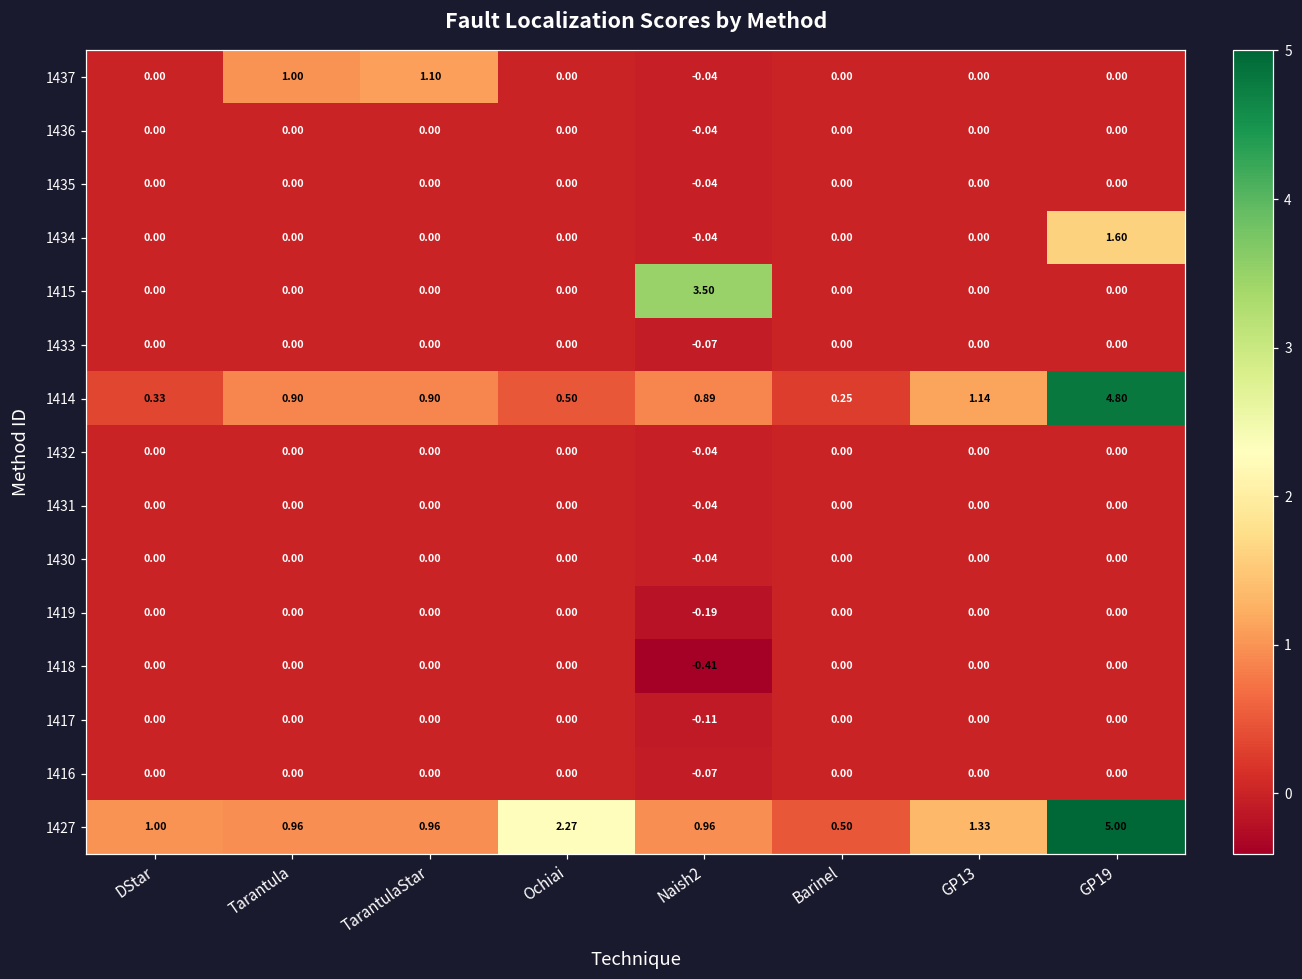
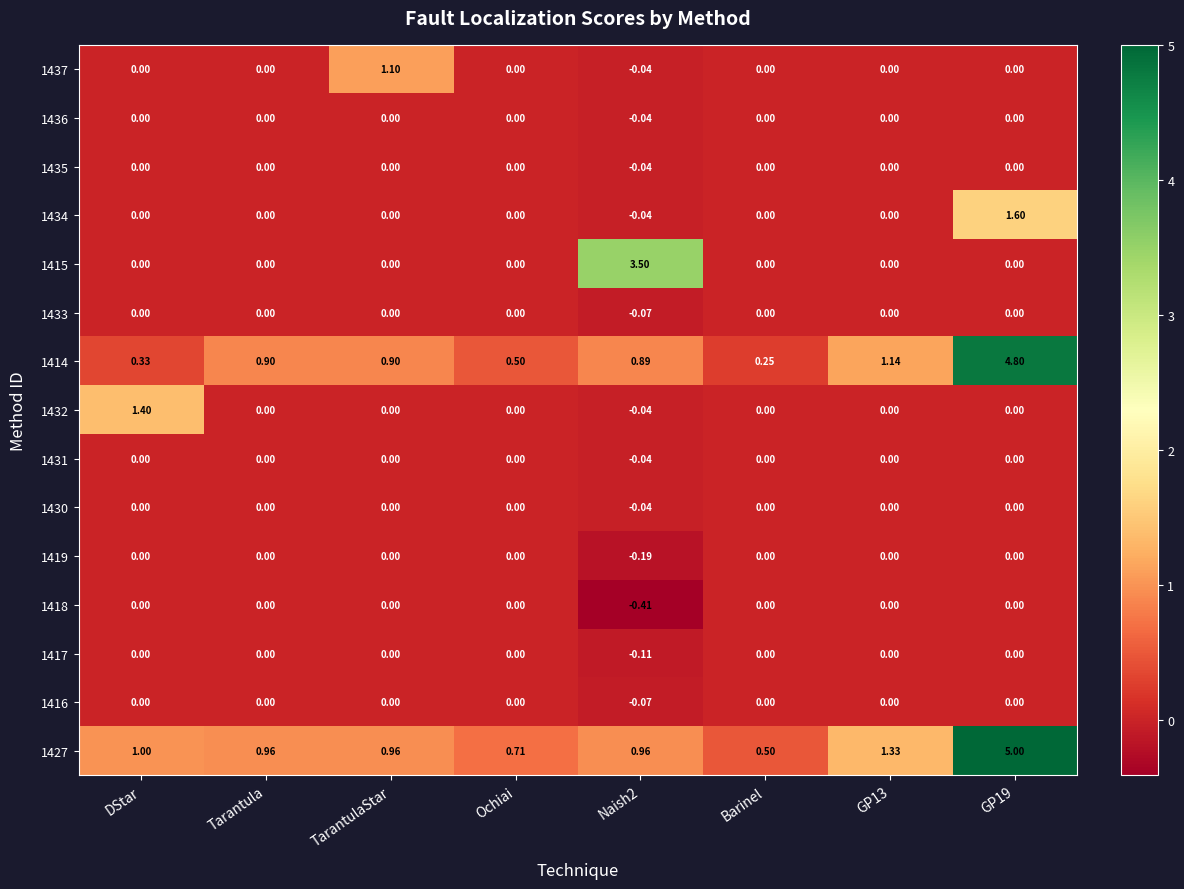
1437, Tarantula: 1.00 -> 0.00
1432, DStar: 0.00 -> 1.40
1427, Ochiai: 2.27 -> 0.71
